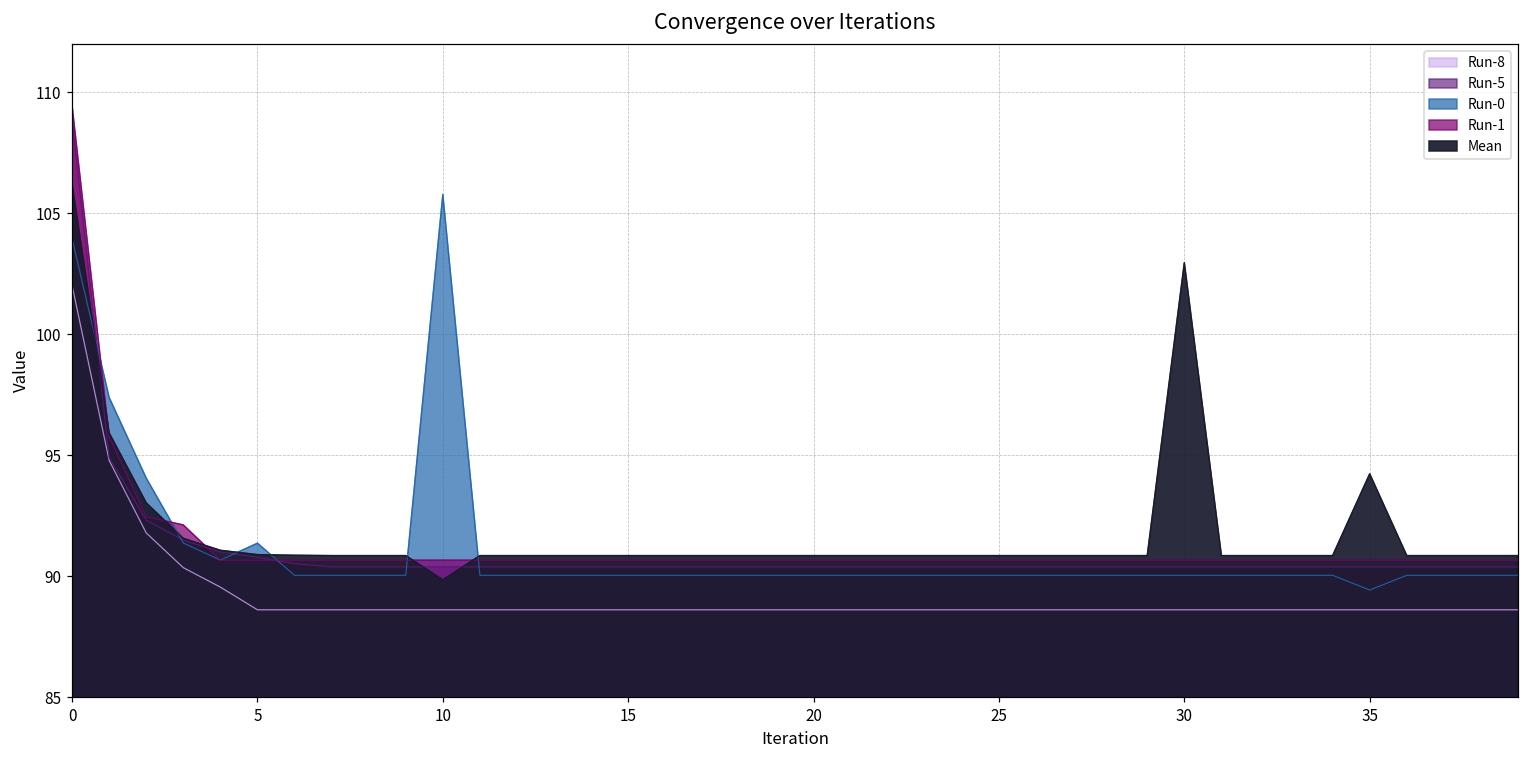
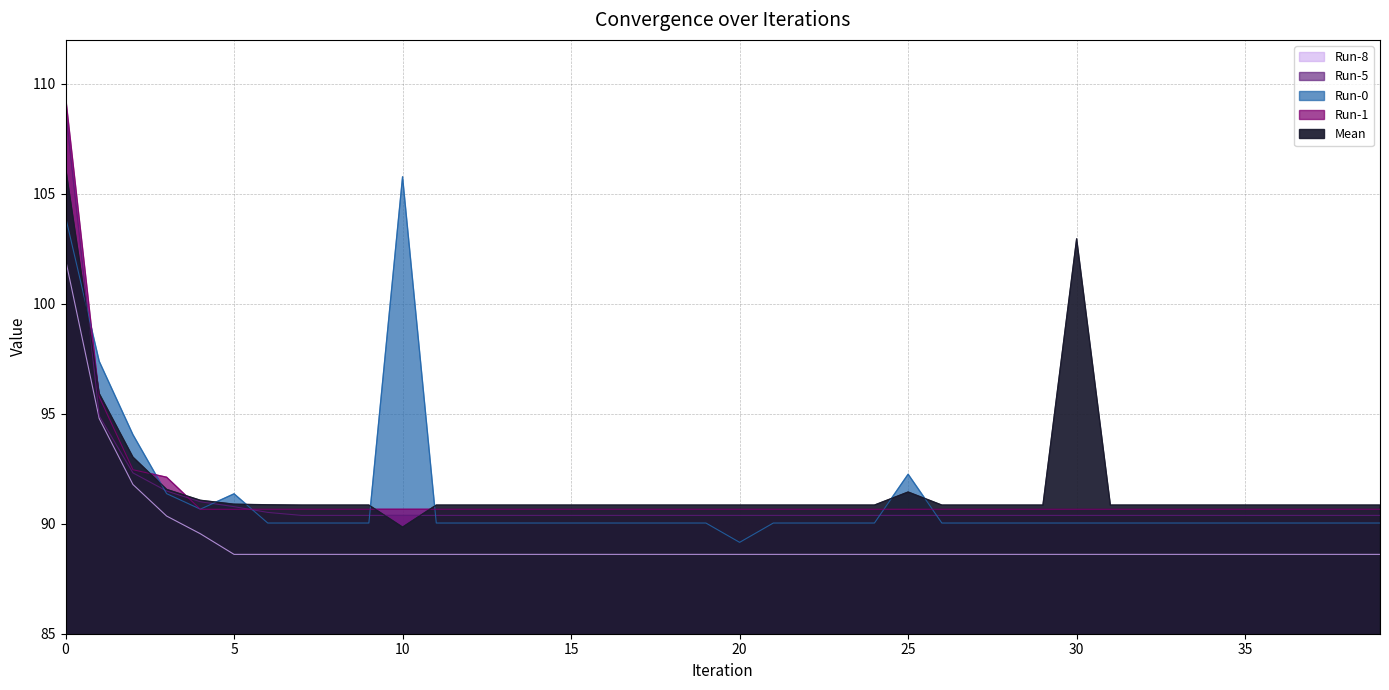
Run-0, 20: 90.0 -> 89.2
Run-0, 25: 90.0 -> 92.3
Mean, 25: 90.8 -> 91.4
Run-0, 35: 89.4 -> 90.0
Mean, 35: 94.2 -> 90.8
